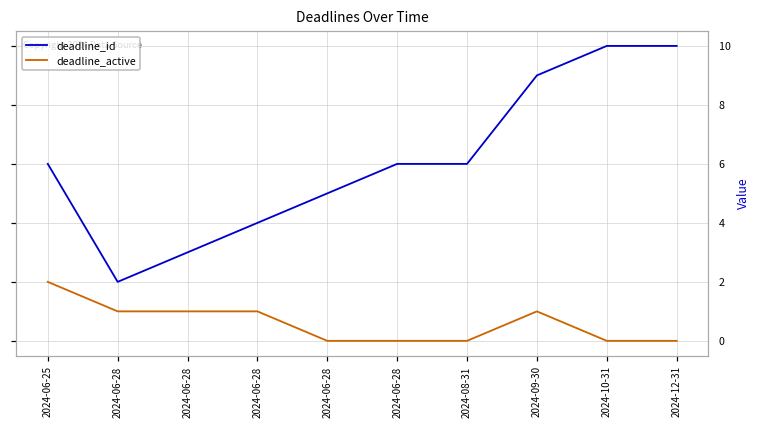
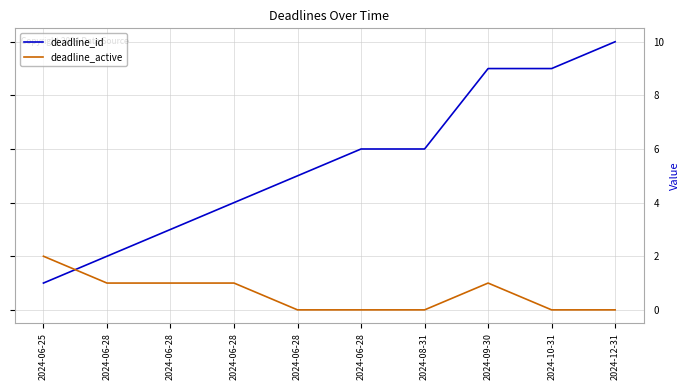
deadline_id, 2024-06-25: 6 -> 1
deadline_id, 2024-10-31: 10 -> 9
